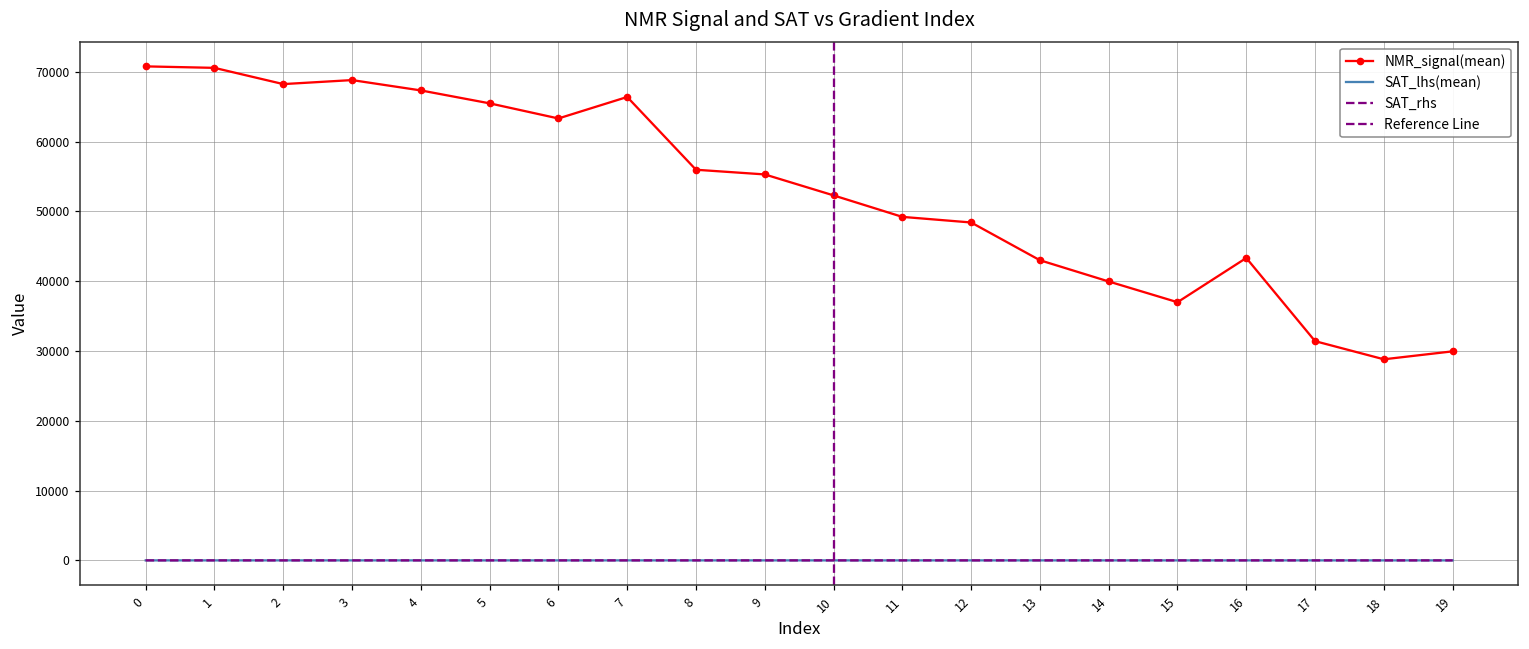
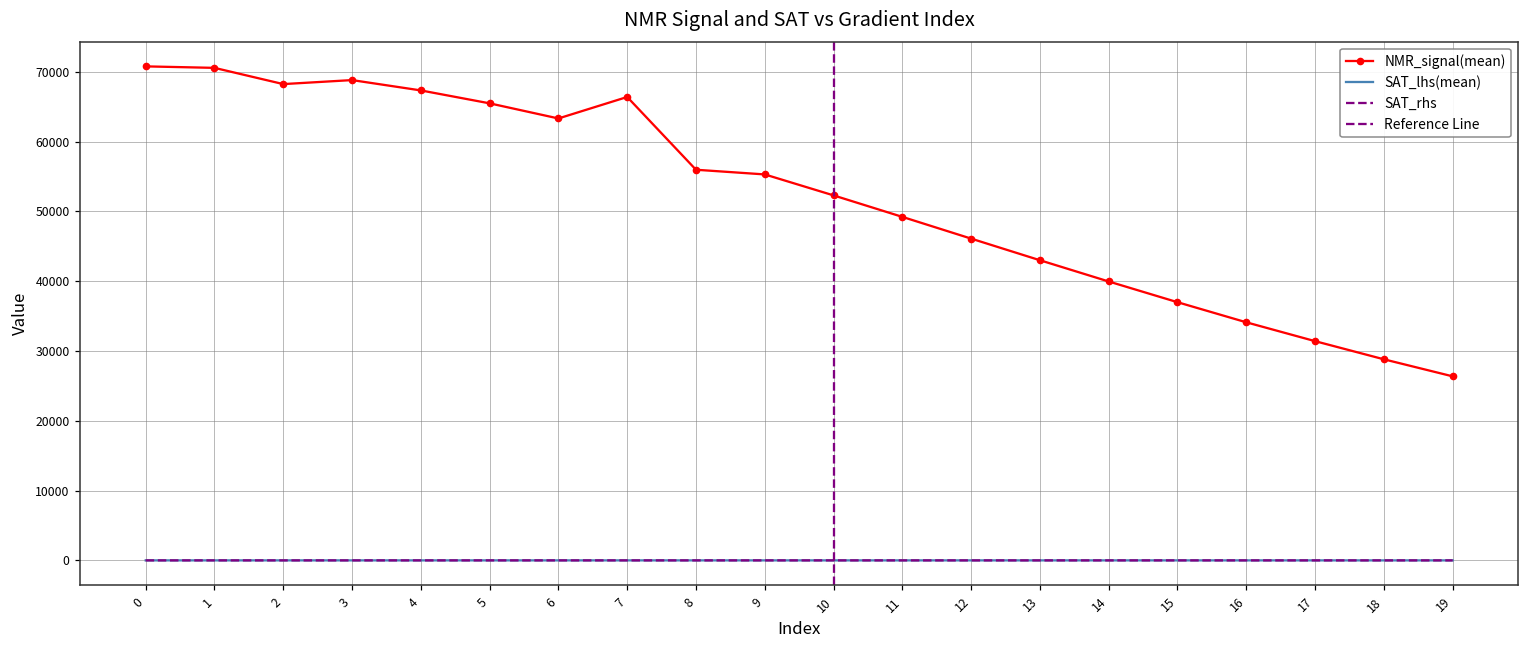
NMR_signal(mean), 12: 48000 -> 46000
NMR_signal(mean), 16: 43000 -> 34000
NMR_signal(mean), 19: 30000 -> 26000
